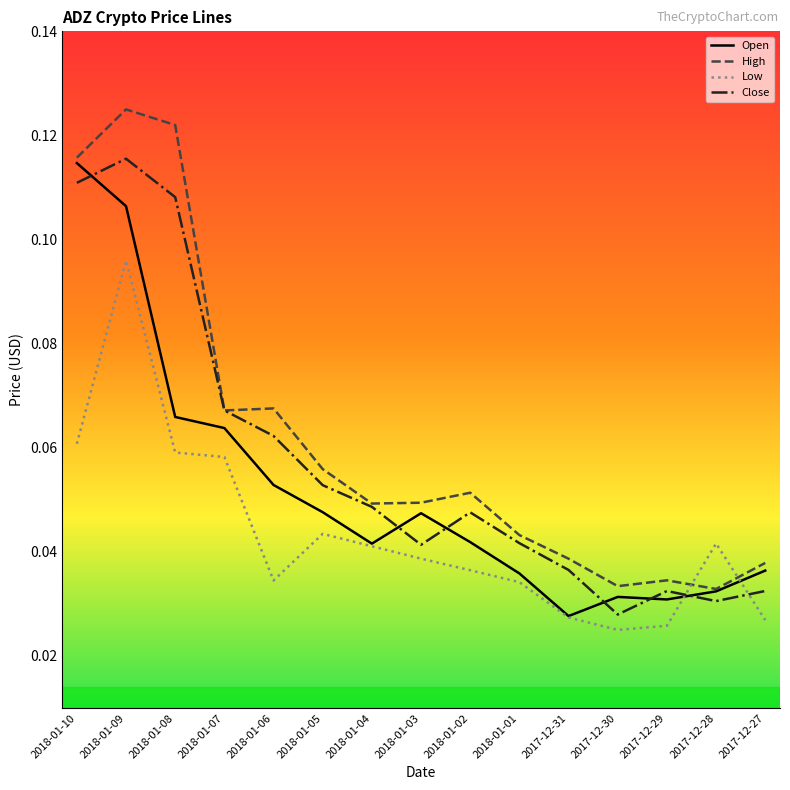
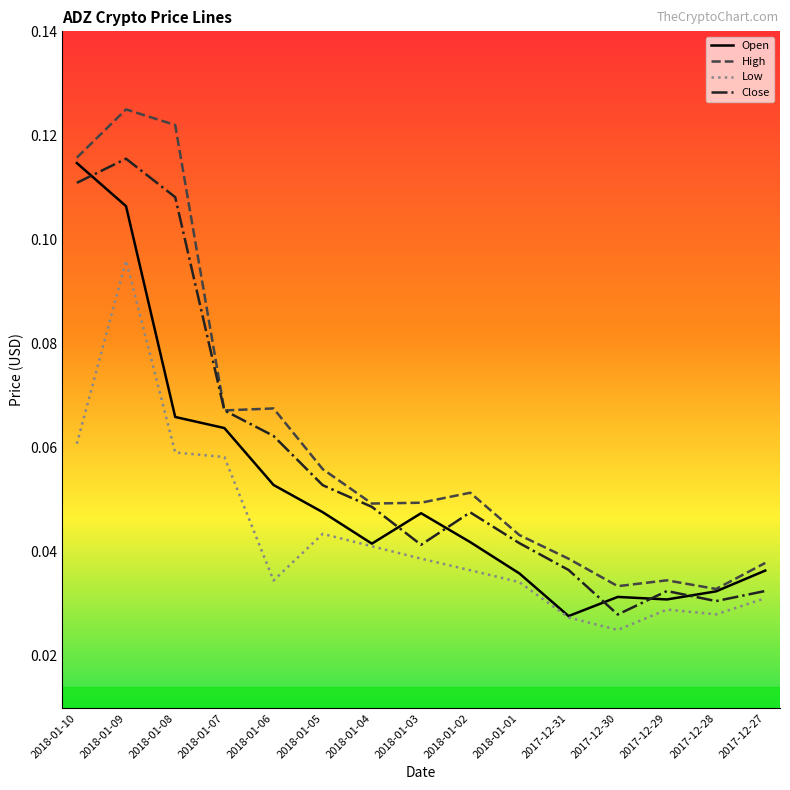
Low, 2017-12-29: 0.026 -> 0.029
Low, 2017-12-28: 0.042 -> 0.028
Low, 2017-12-27: 0.027 -> 0.031
